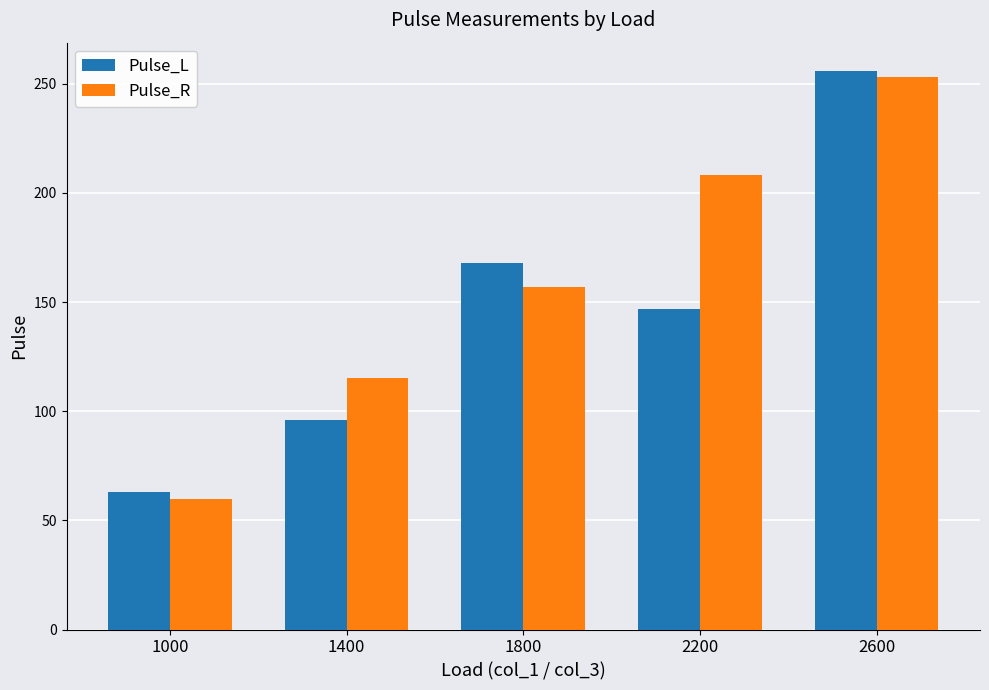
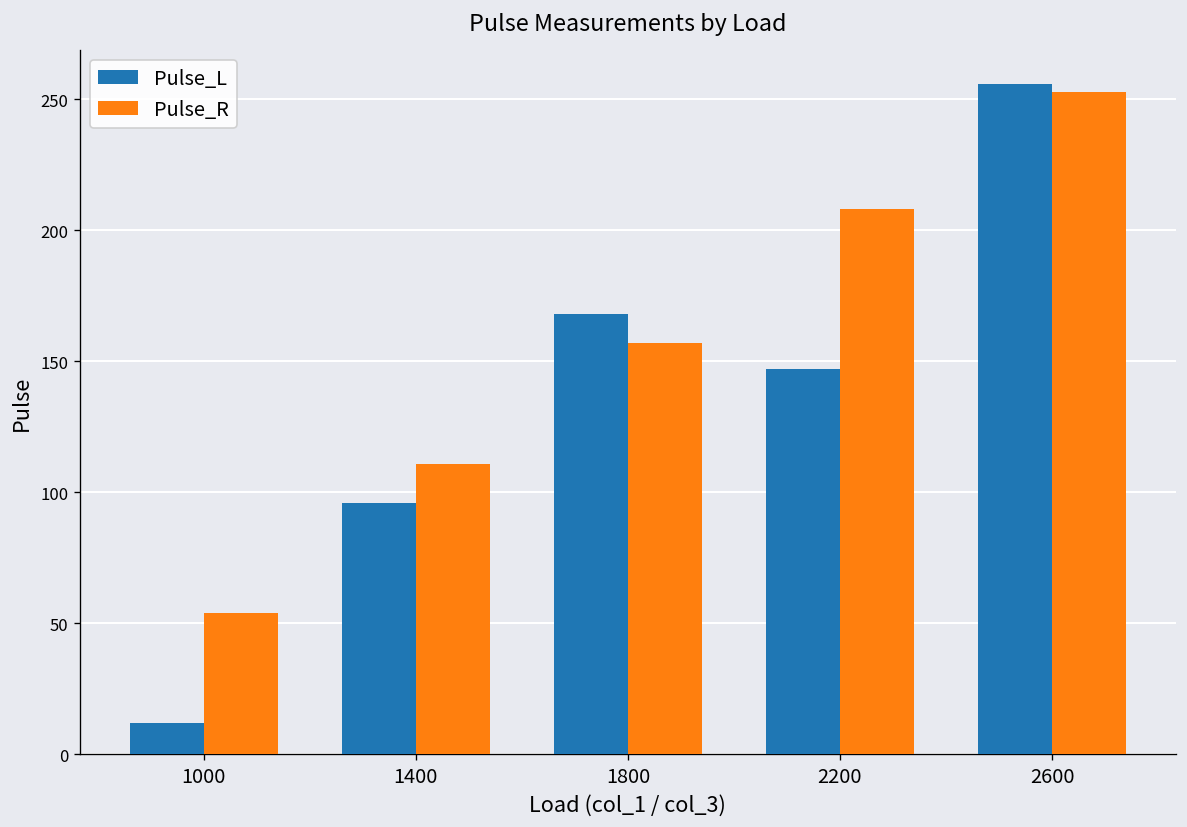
Pulse_L, 1000: 63 -> 12
Pulse_R, 1000: 60 -> 54
Pulse_R, 1400: 115 -> 111
